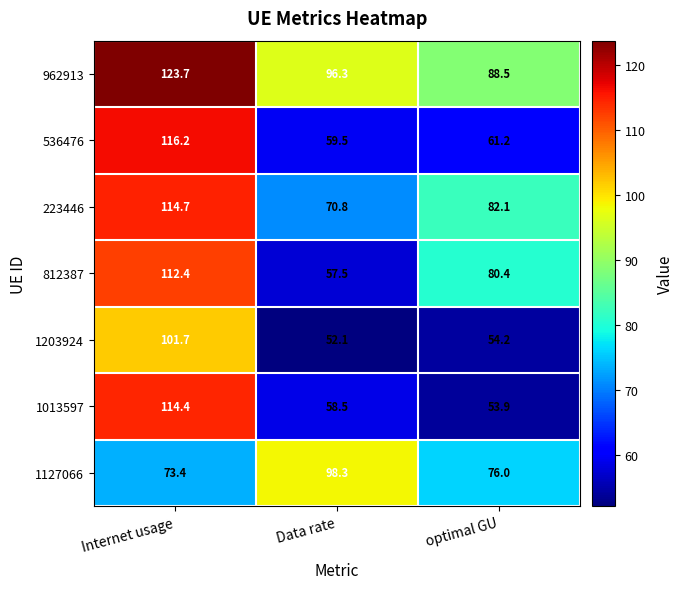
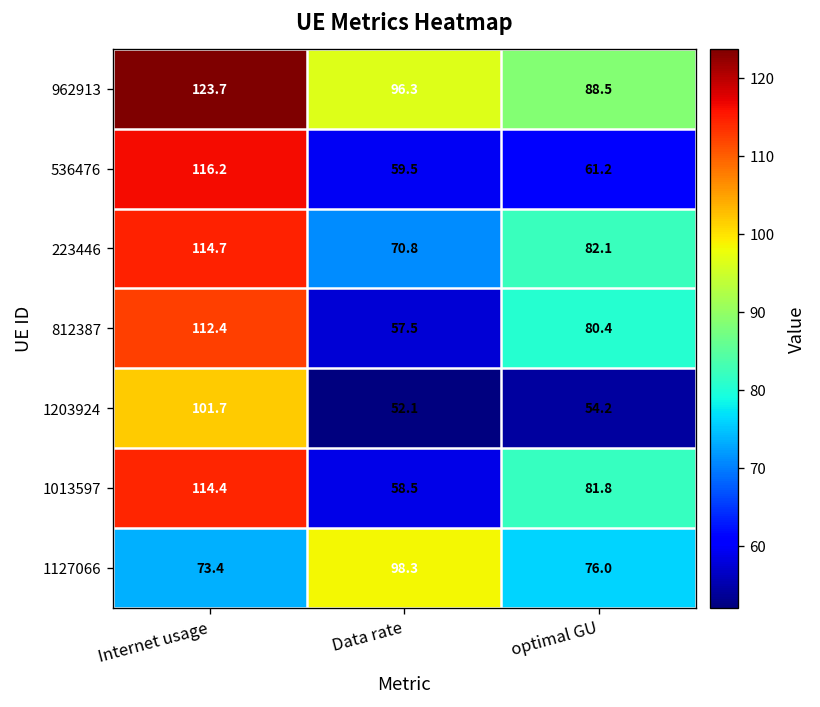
1013597, optimal GU: 53.9 -> 81.8
